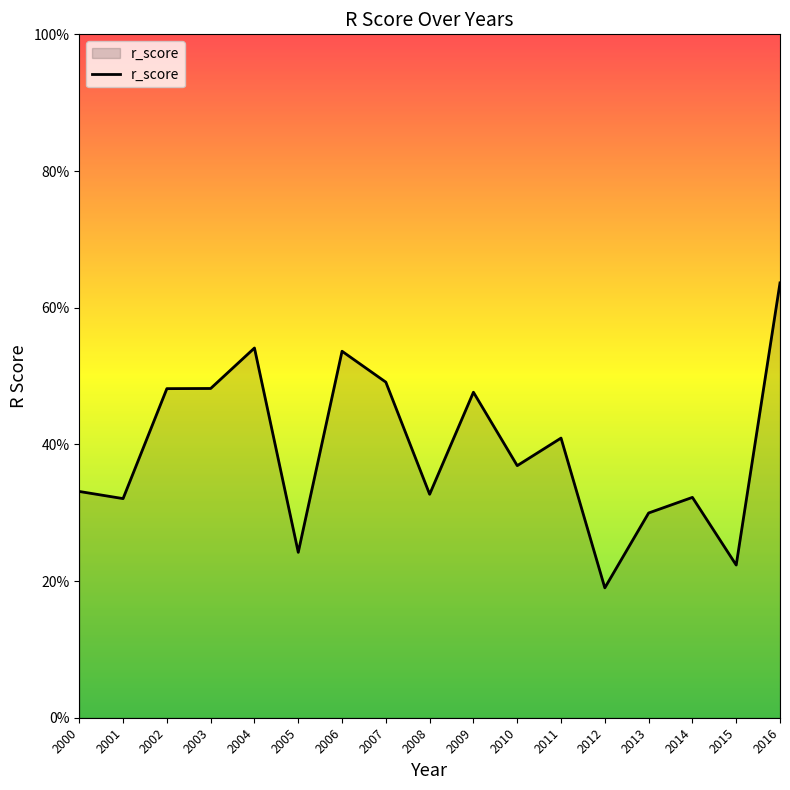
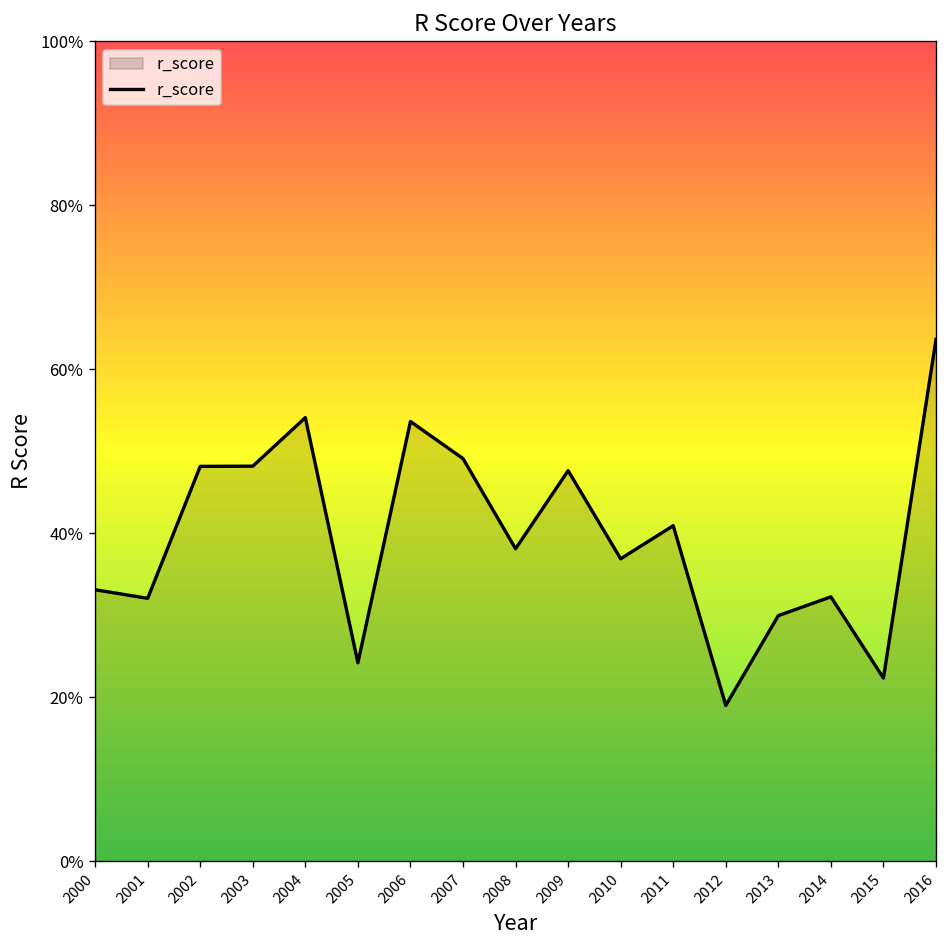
2008: 33% -> 38%
